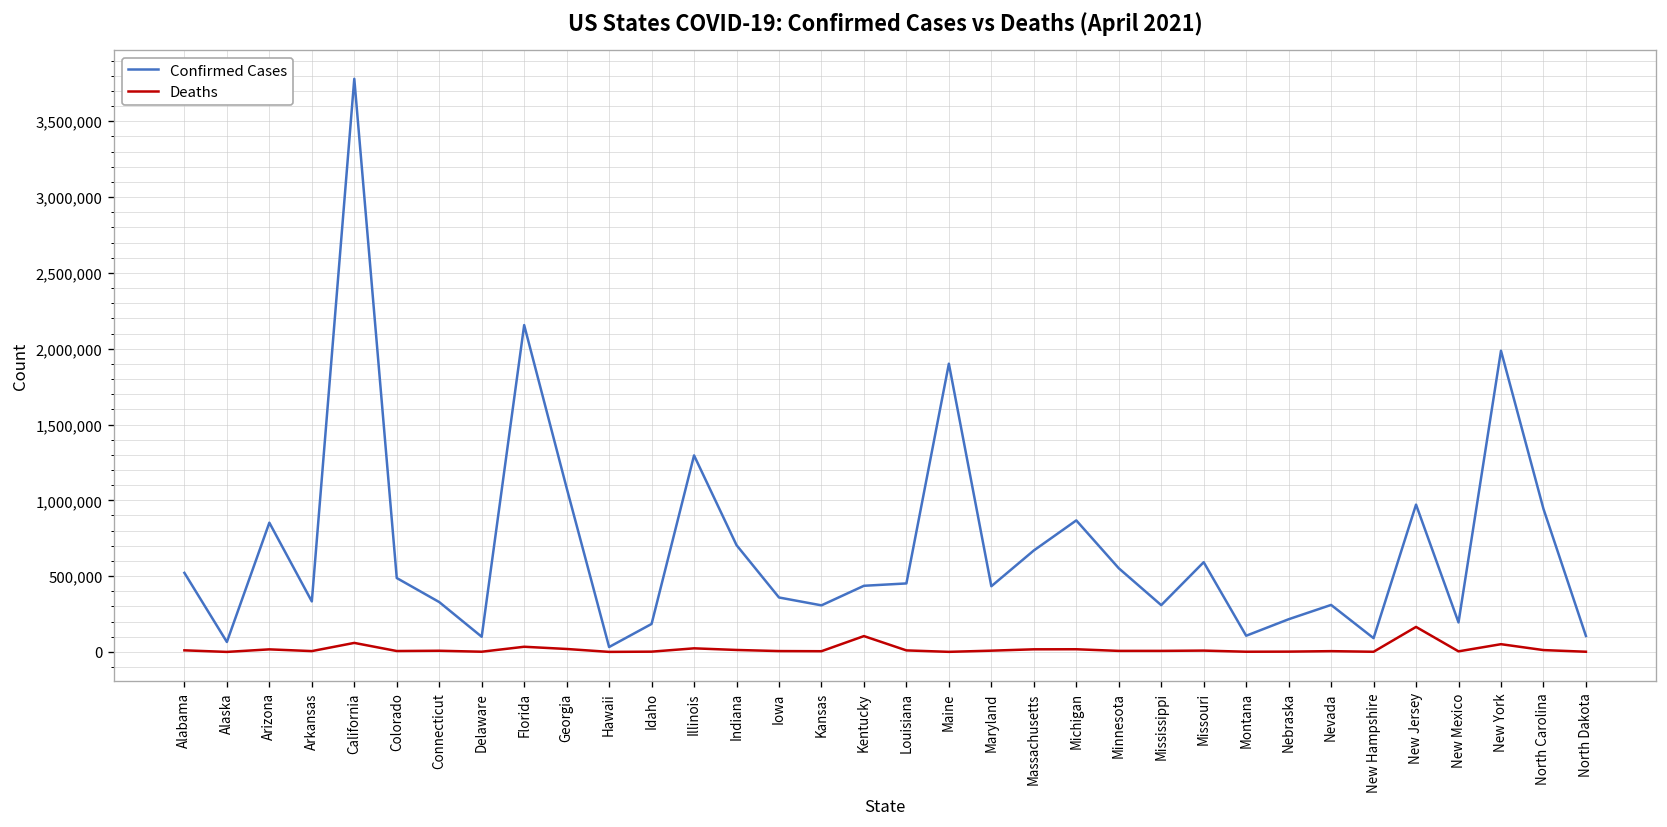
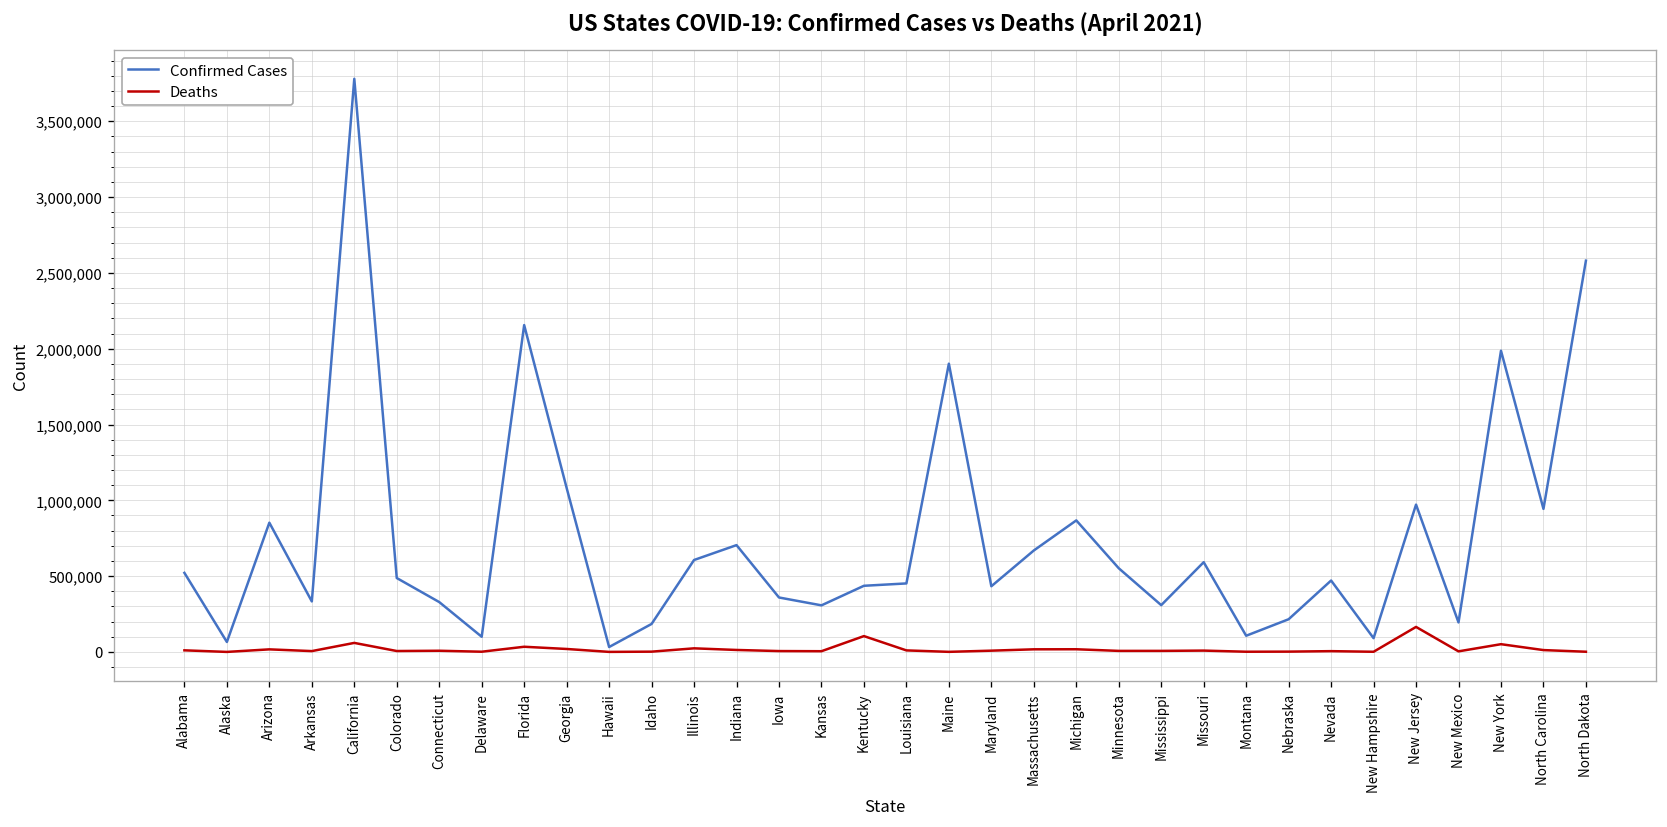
Confirmed Cases, Illinois: 1,300,000 -> 610,000
Confirmed Cases, Nevada: 310,000 -> 470,000
Confirmed Cases, North Dakota: 110,000 -> 2,580,000
